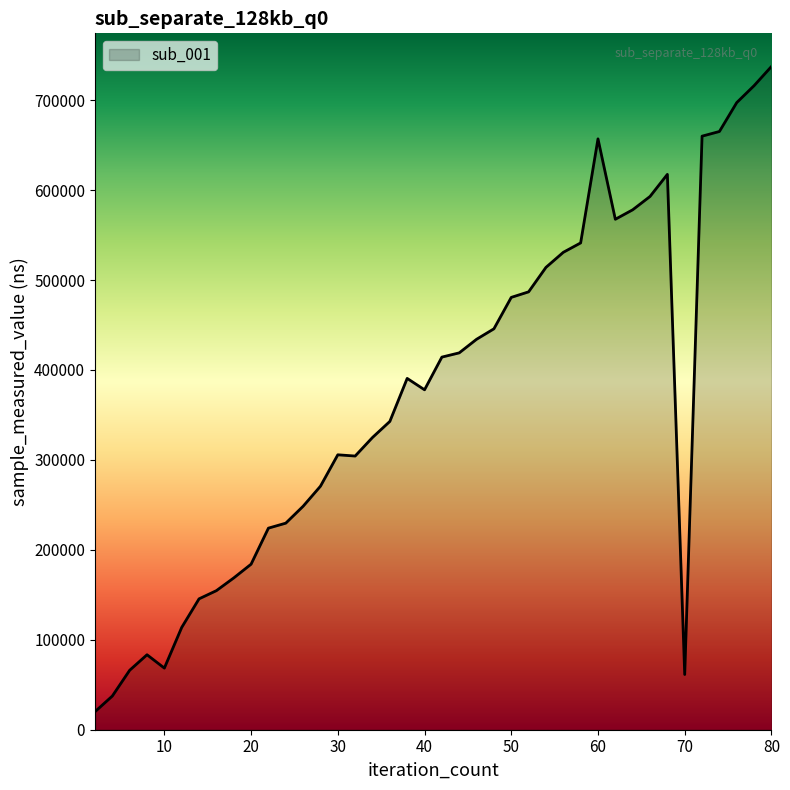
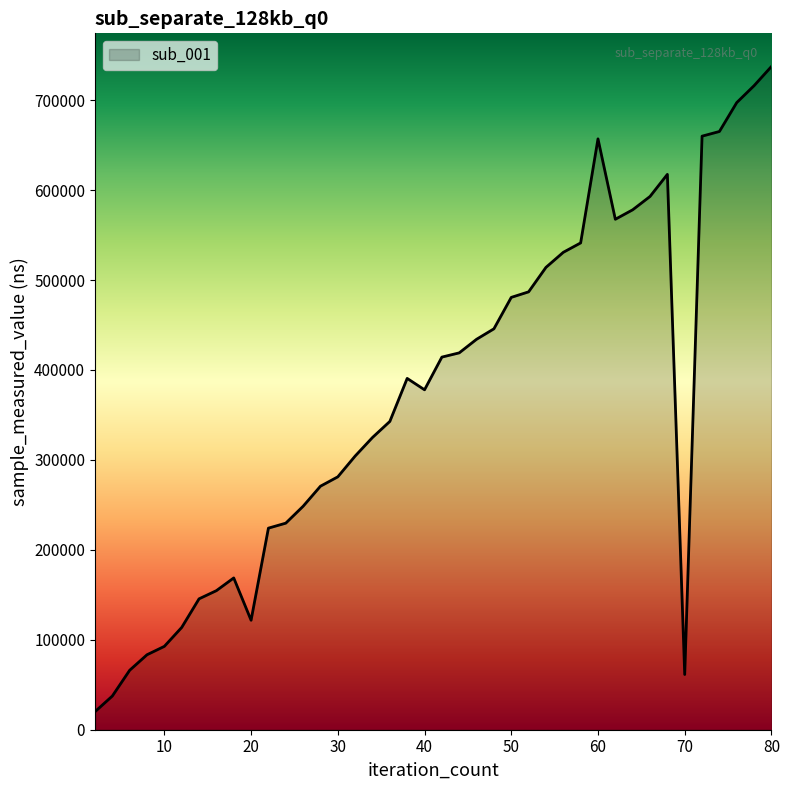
10: 70000 -> 90000
20: 180000 -> 120000
30: 310000 -> 280000
